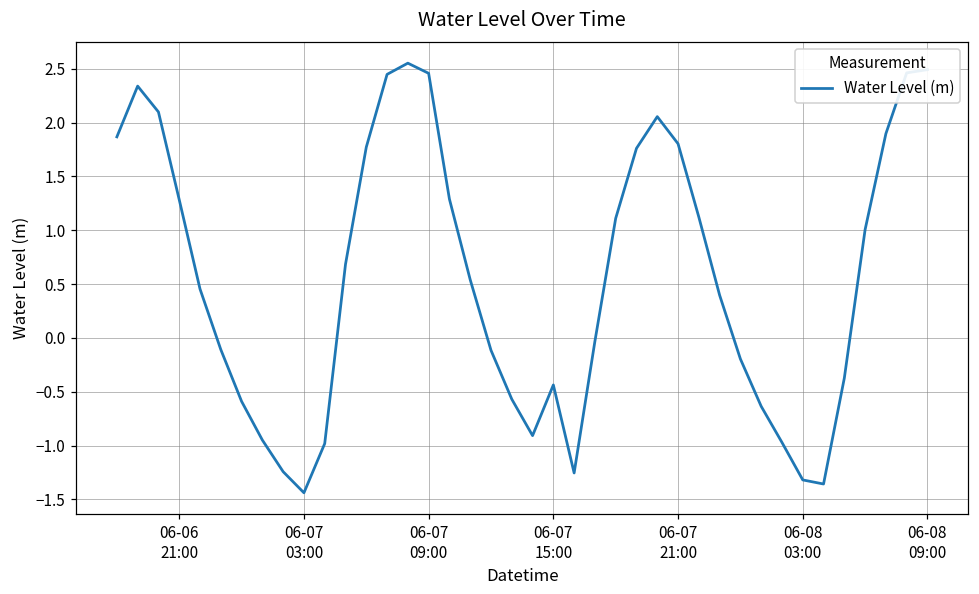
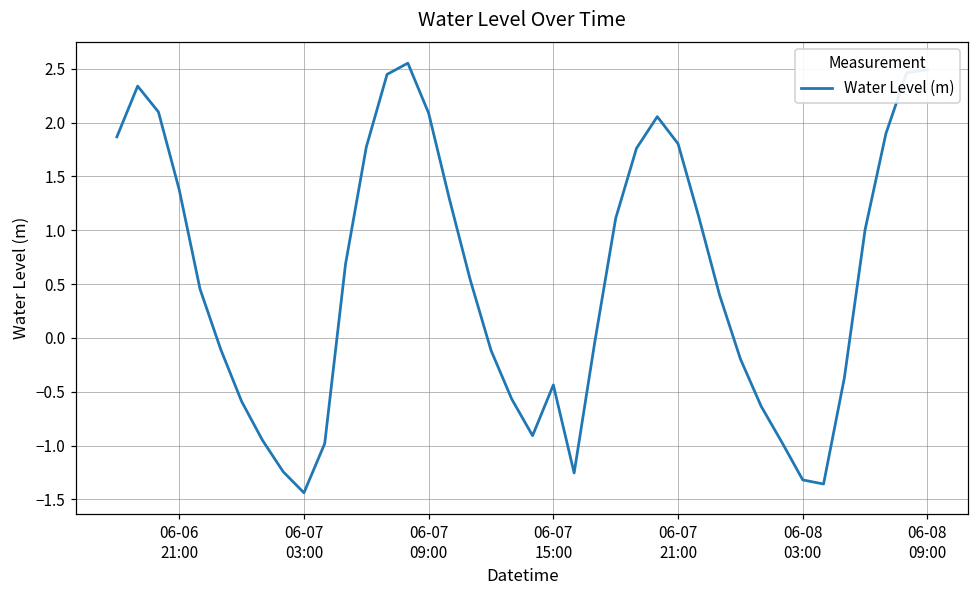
06-06 21:00: 1.3 -> 1.4
06-07 09:00: 2.5 -> 2.1
